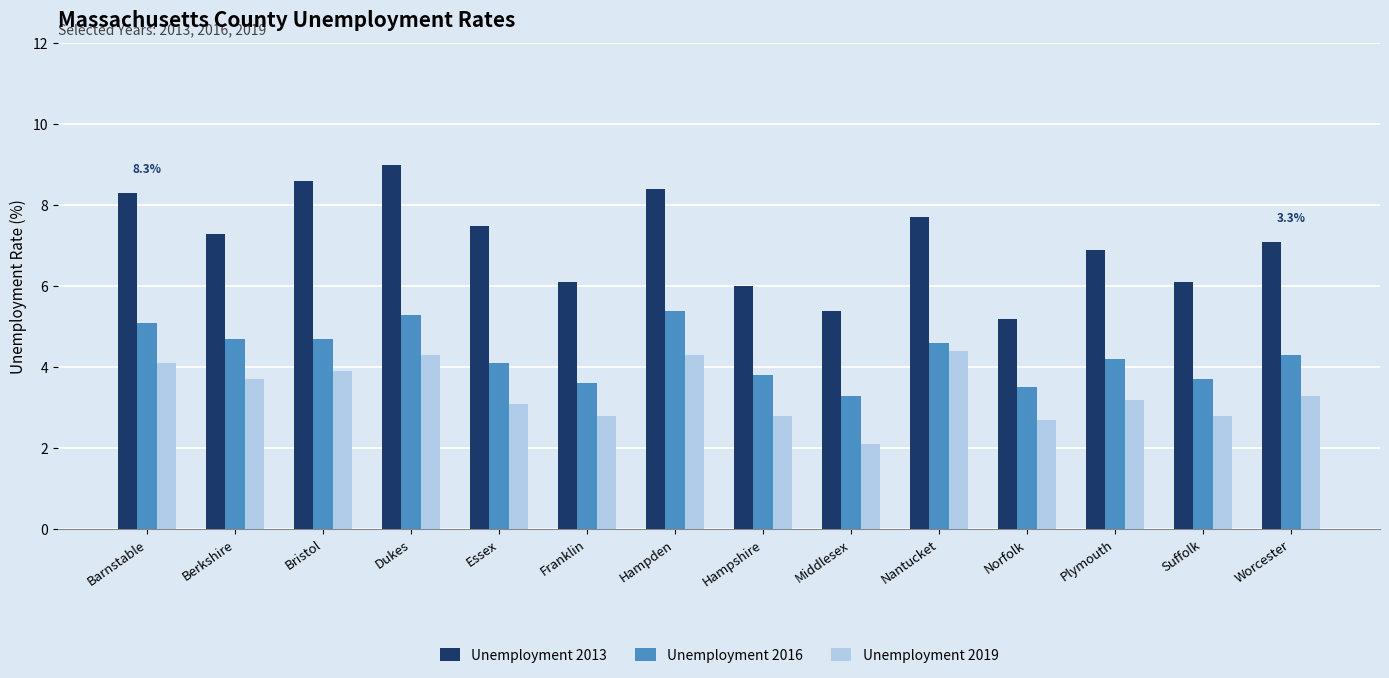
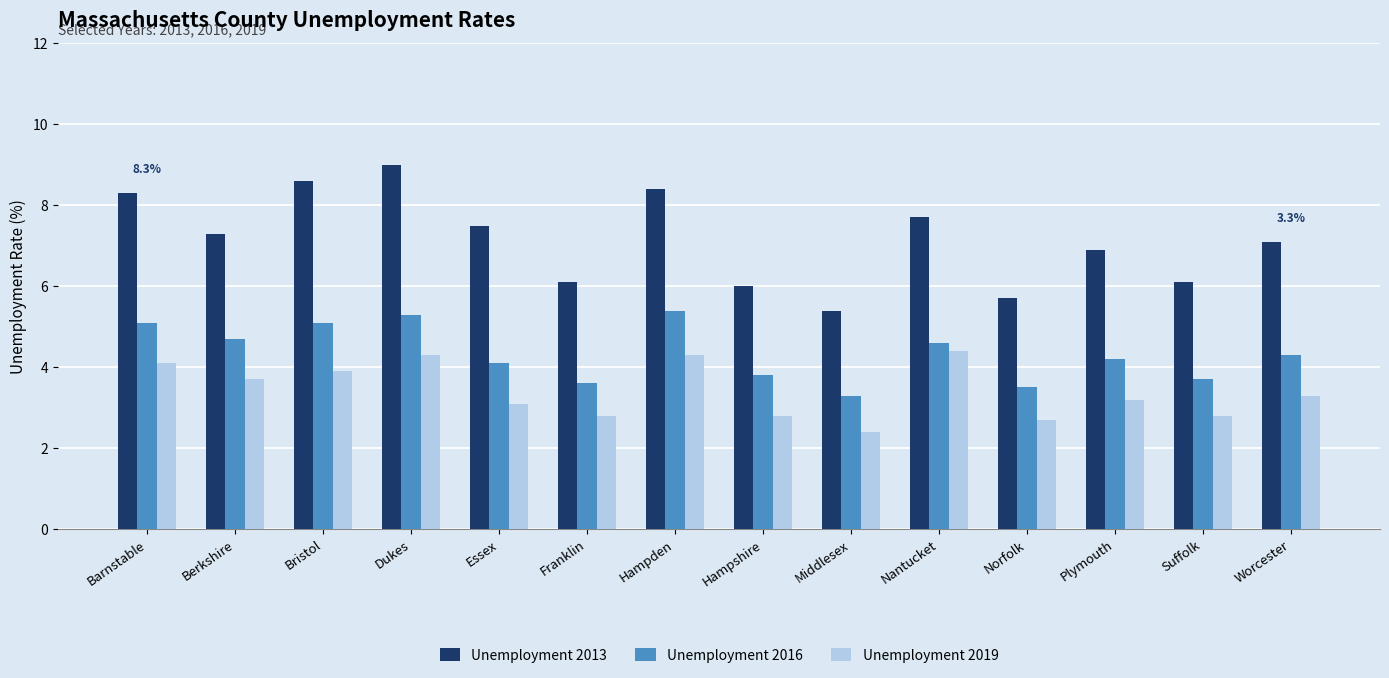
Unemployment 2016, Bristol: 4.7 -> 5.1
Unemployment 2019, Middlesex: 2.1 -> 2.4
Unemployment 2013, Norfolk: 5.2 -> 5.7
